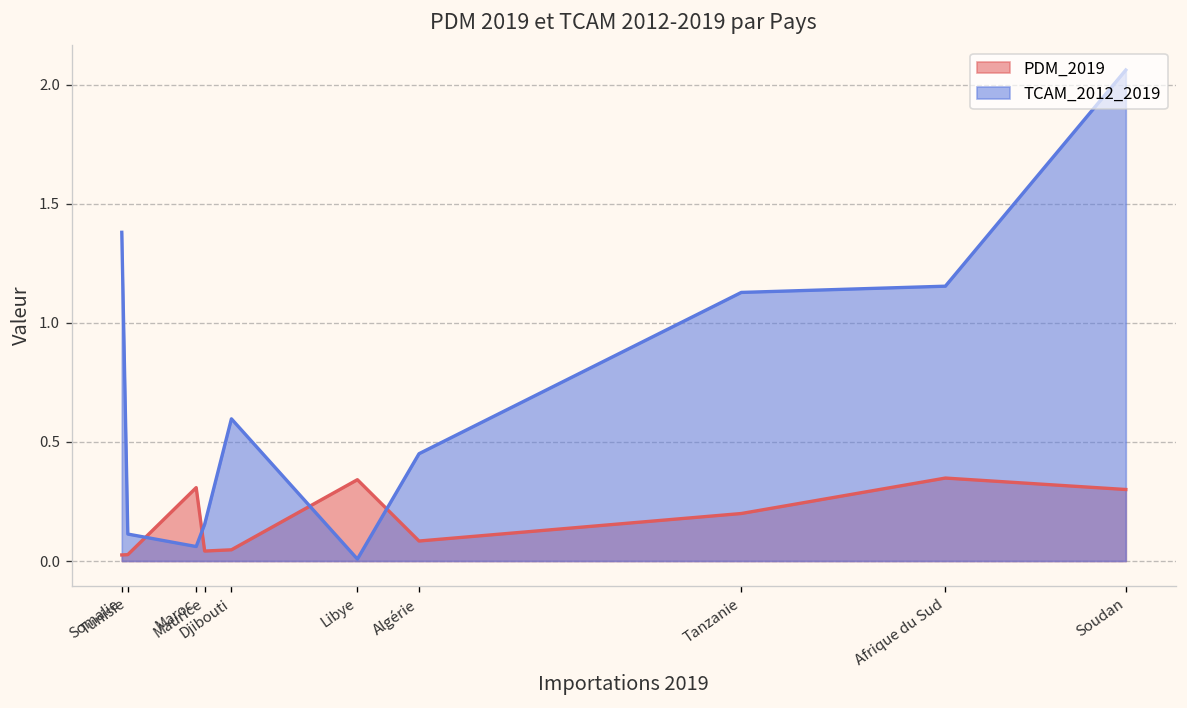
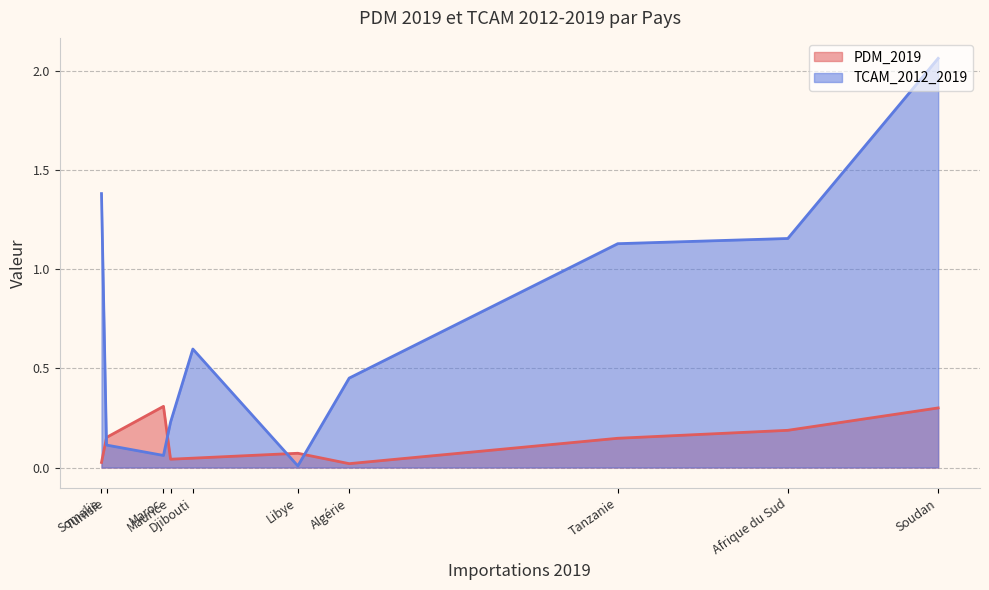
PDM_2019, Tunisie: 0.03 -> 0.15
TCAM_2012_2019, Maurice: 0.15 -> 0.23
PDM_2019, Libye: 0.34 -> 0.07
PDM_2019, Algérie: 0.08 -> 0.02
PDM_2019, Tanzanie: 0.20 -> 0.15
PDM_2019, Afrique du Sud: 0.35 -> 0.19
